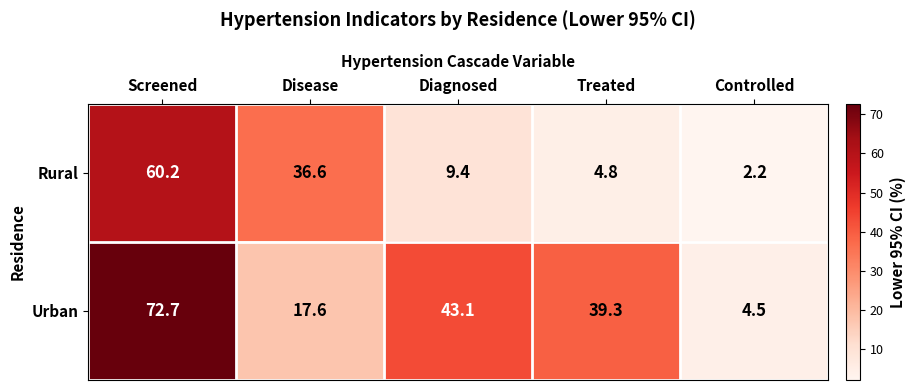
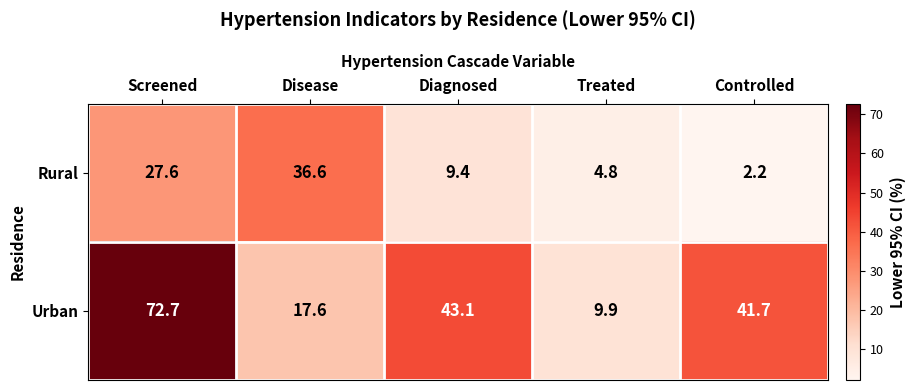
Rural, Screened: 60.2 -> 27.6
Urban, Treated: 39.3 -> 9.9
Urban, Controlled: 4.5 -> 41.7
